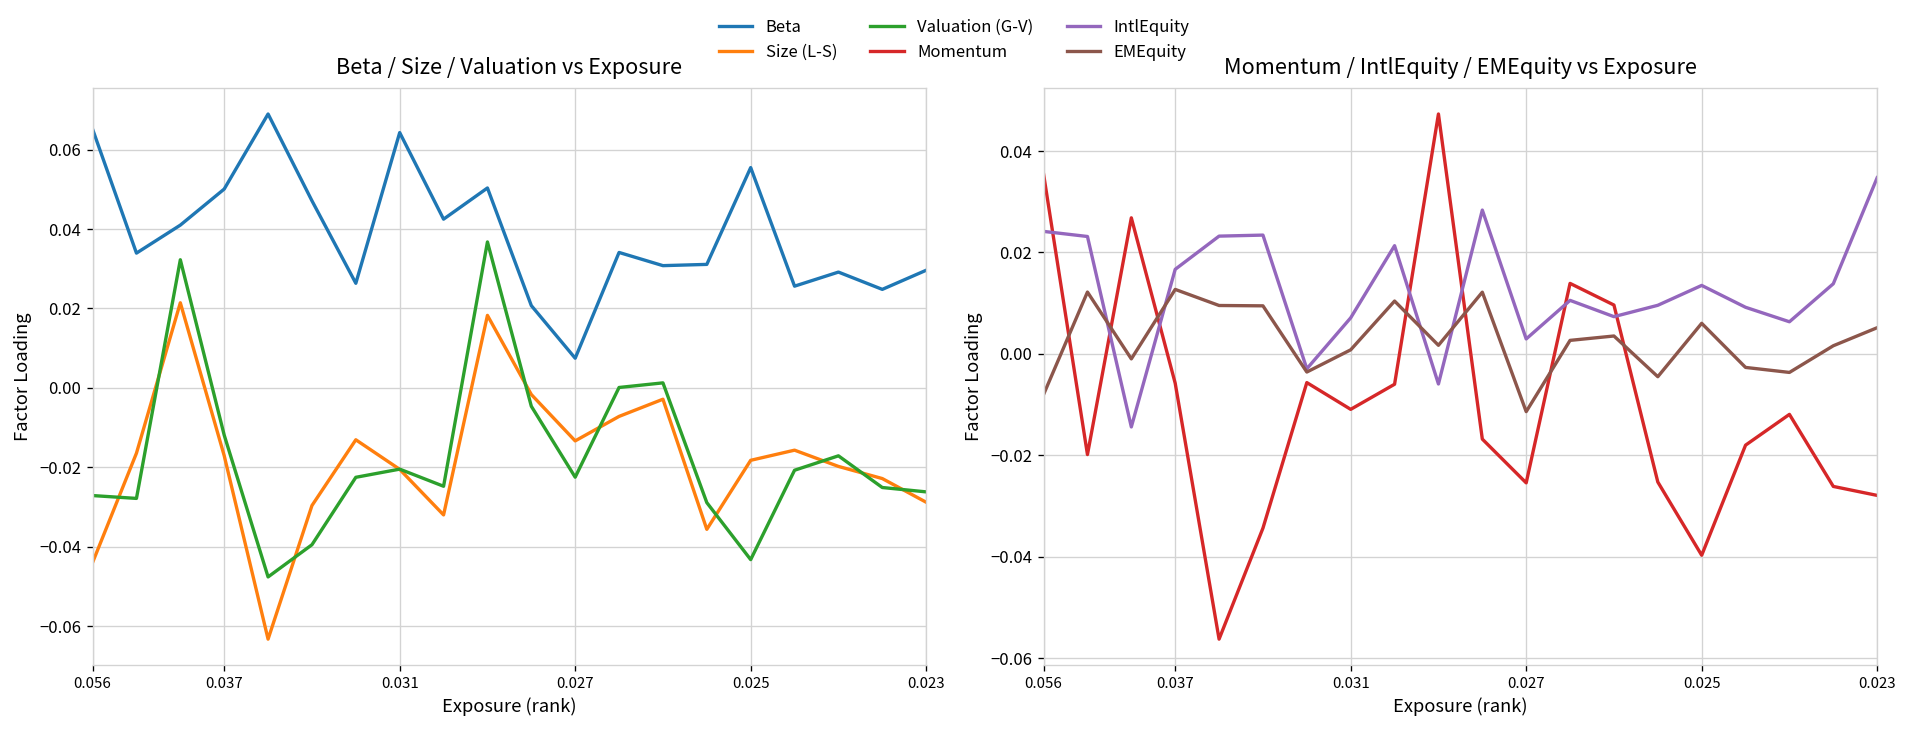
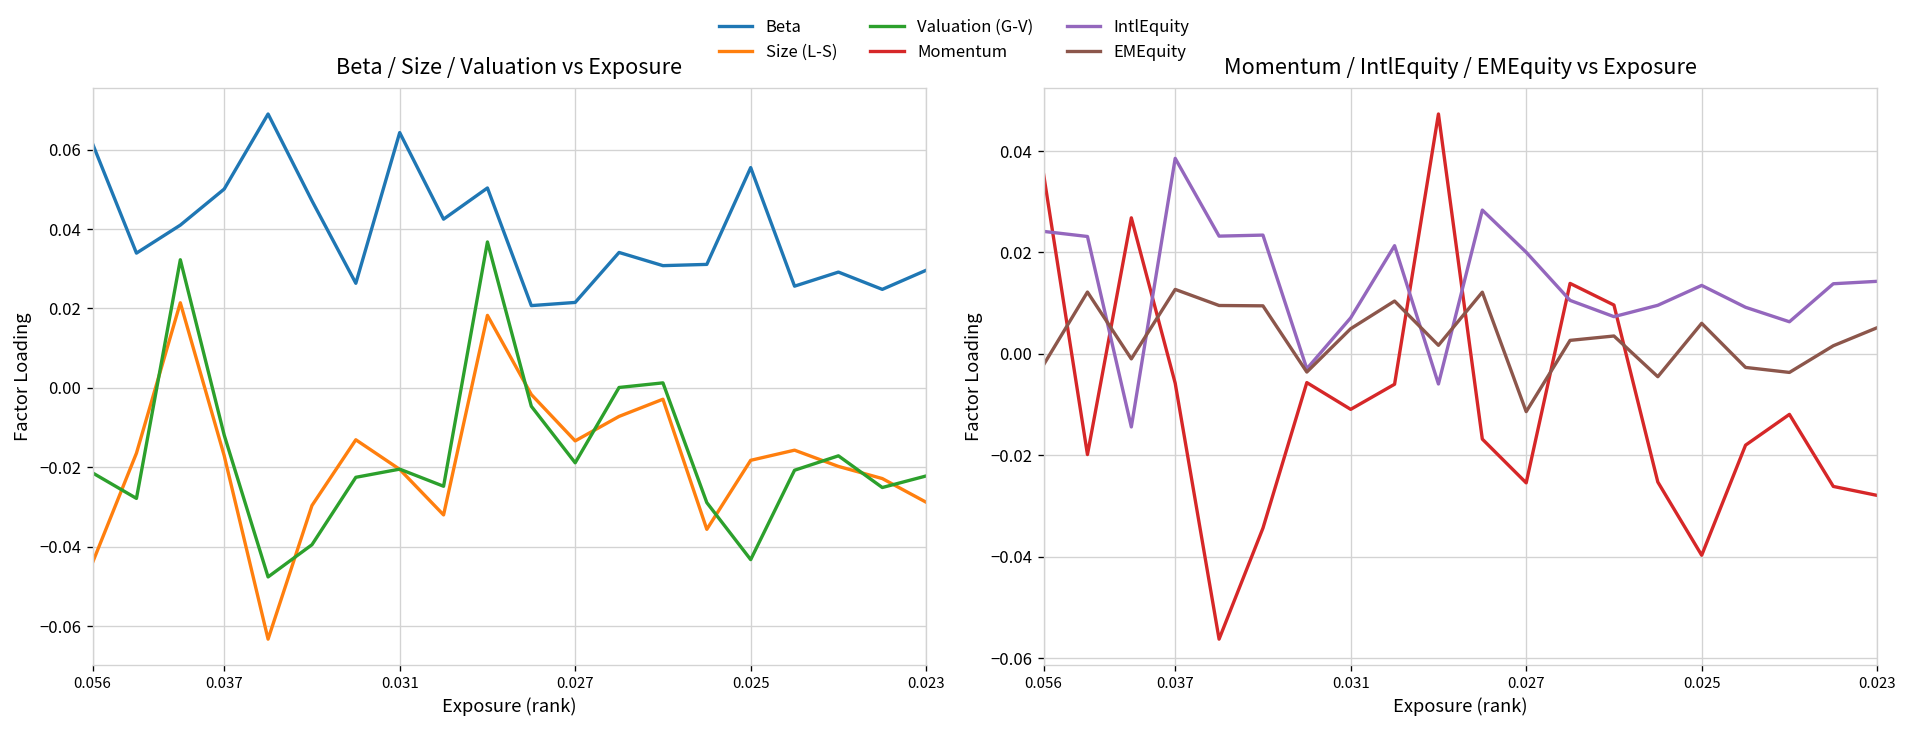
Beta / Size / Valuation vs Exposure, Beta, 0.056: 0.065 -> 0.062
Beta / Size / Valuation vs Exposure, Valuation (G-V), 0.056: -0.027 -> -0.021
Beta / Size / Valuation vs Exposure, Beta, 0.027: 0.007 -> 0.022
Beta / Size / Valuation vs Exposure, Valuation (G-V), 0.027: -0.023 -> -0.019
Beta / Size / Valuation vs Exposure, Valuation (G-V), 0.023: -0.026 -> -0.022
Momentum / IntlEquity / EMEquity vs Exposure, EMEquity, 0.056: -0.008 -> -0.002
Momentum / IntlEquity / EMEquity vs Exposure, IntlEquity, 0.037: 0.017 -> 0.039
Momentum / IntlEquity / EMEquity vs Exposure, EMEquity, 0.031: 0.001 -> 0.005
Momentum / IntlEquity / EMEquity vs Exposure, IntlEquity, 0.027: 0.003 -> 0.020
Momentum / IntlEquity / EMEquity vs Exposure, IntlEquity, 0.023: 0.035 -> 0.014
